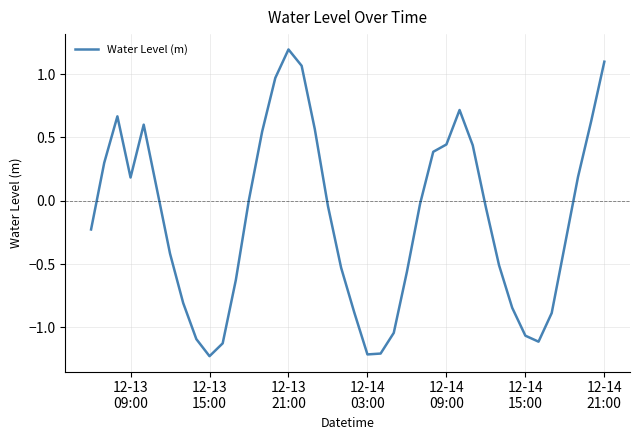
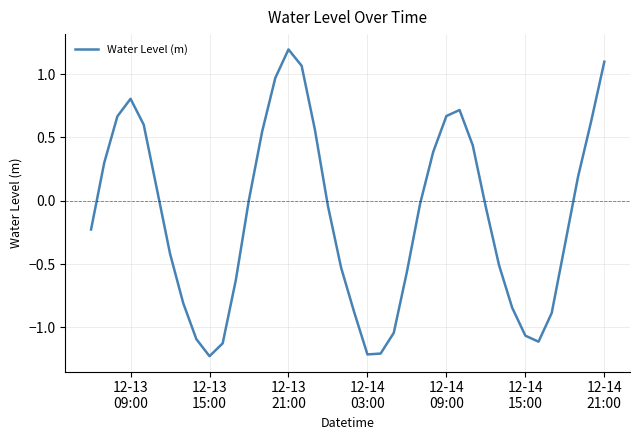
12-13 09:00: 0.18 -> 0.81
12-14 09:00: 0.44 -> 0.67
